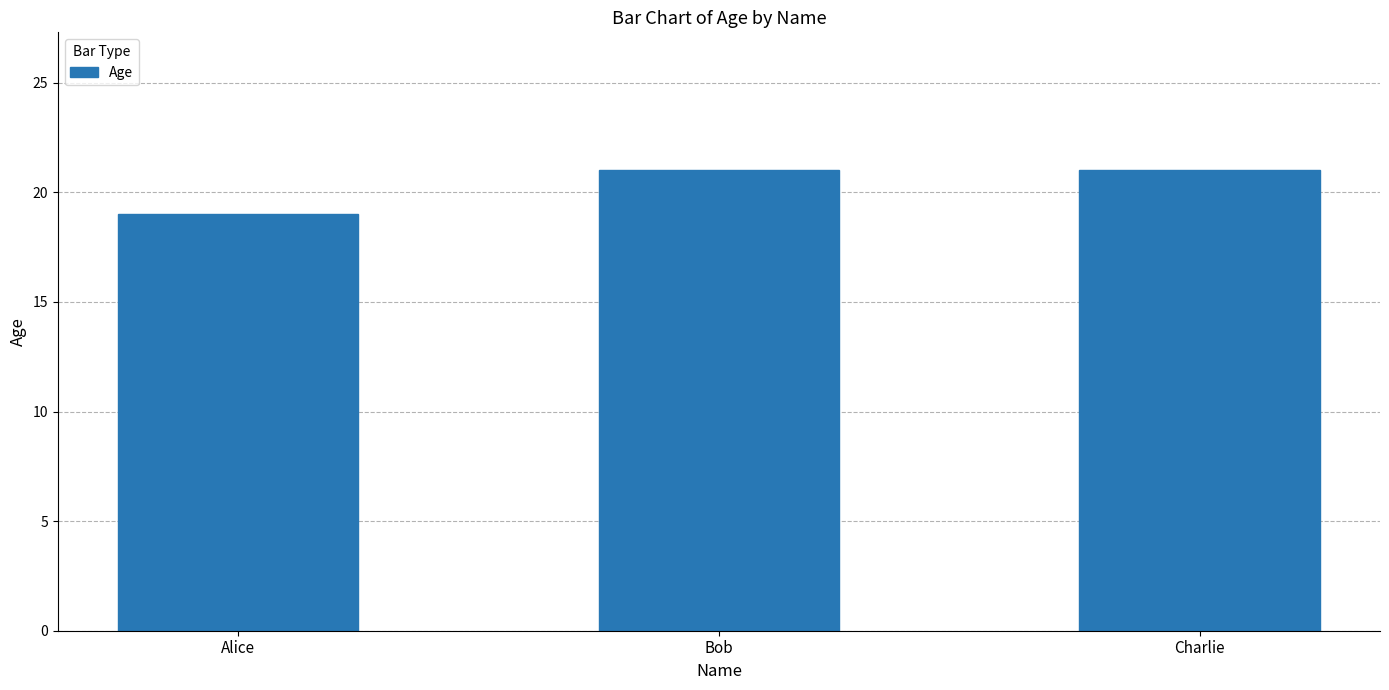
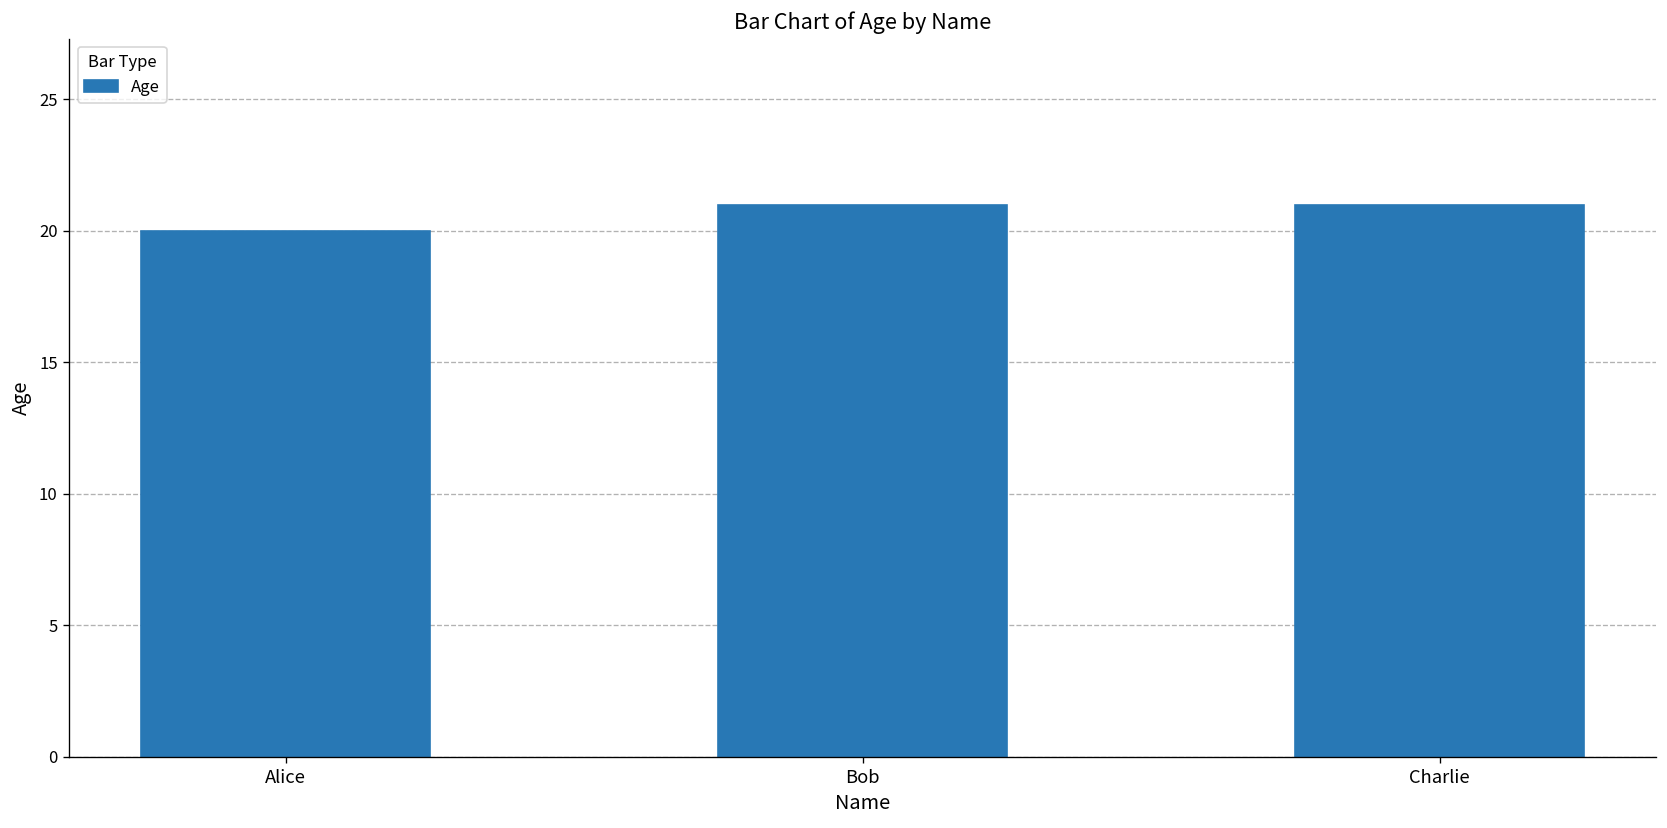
Alice: 19 -> 20
